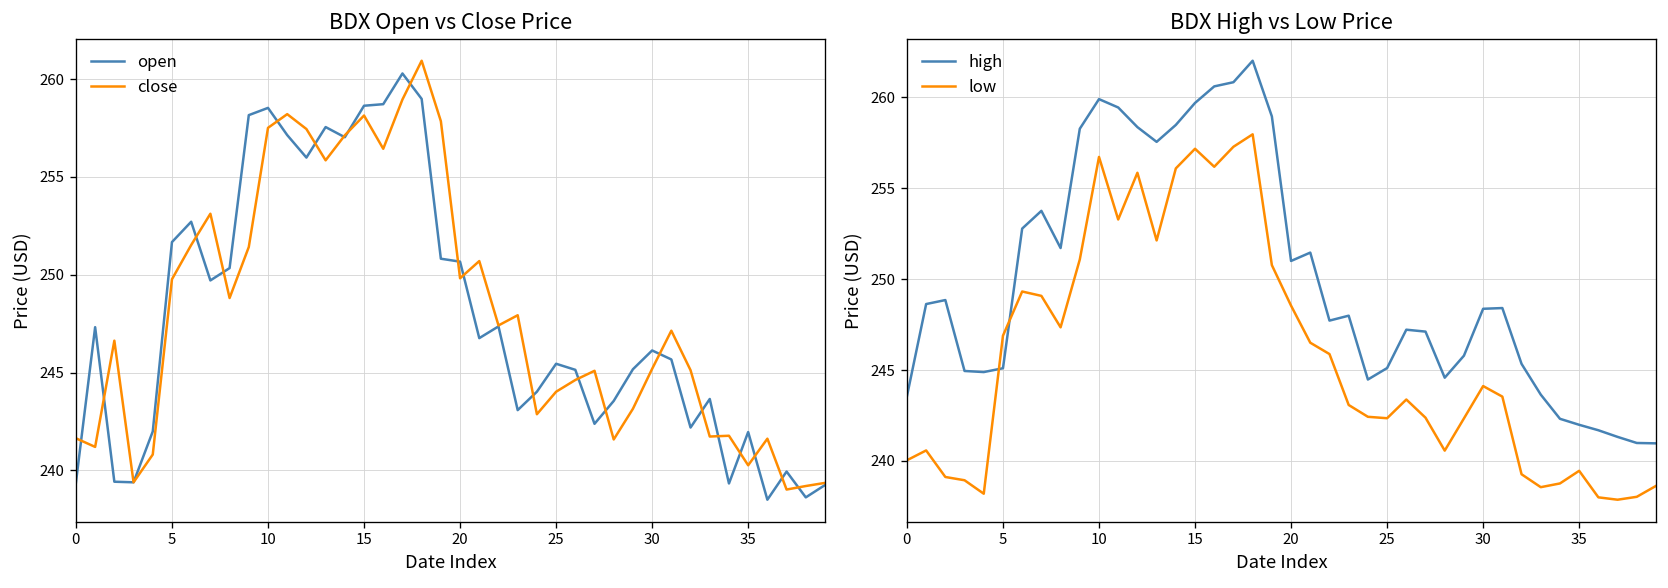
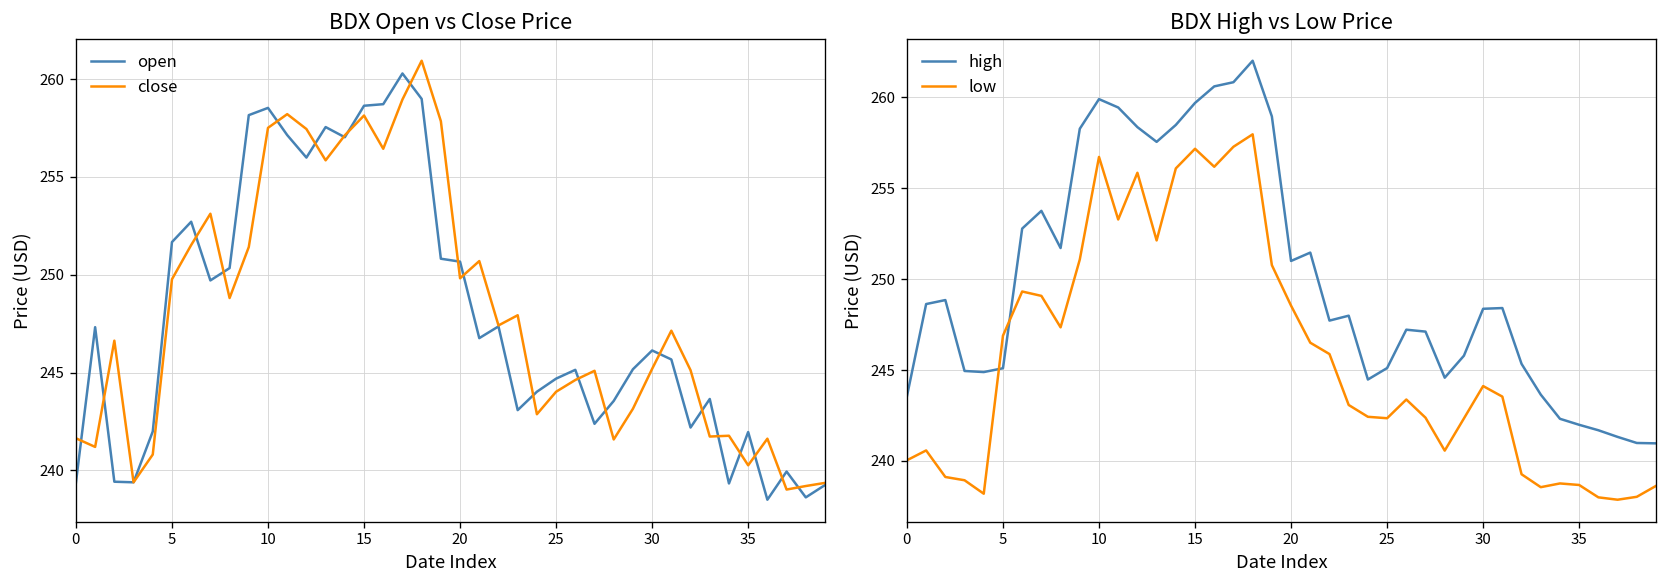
BDX Open vs Close Price, open, 25: 245.5 -> 244.7
BDX High vs Low Price, low, 35: 239.5 -> 238.7
